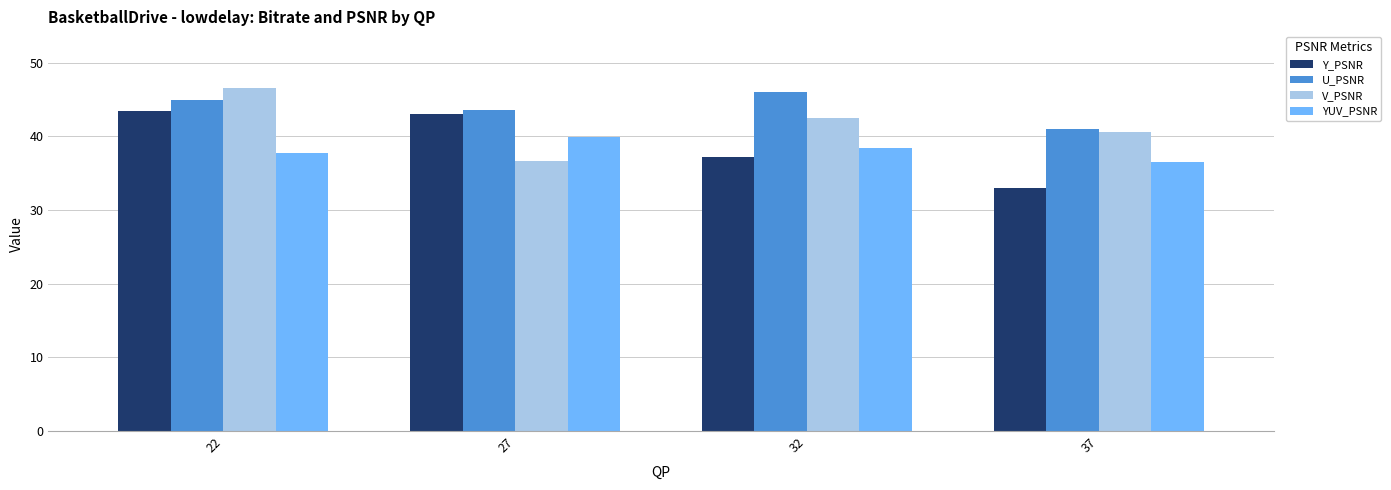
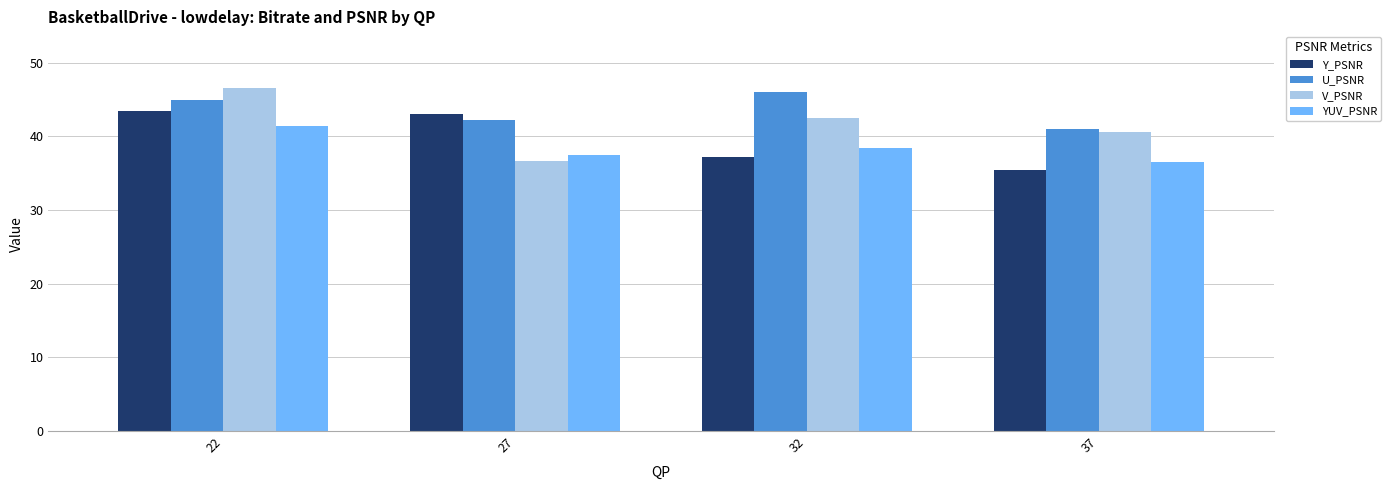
YUV_PSNR, 22: 38 -> 41
U_PSNR, 27: 44 -> 42
YUV_PSNR, 27: 40 -> 37
Y_PSNR, 37: 33 -> 35
